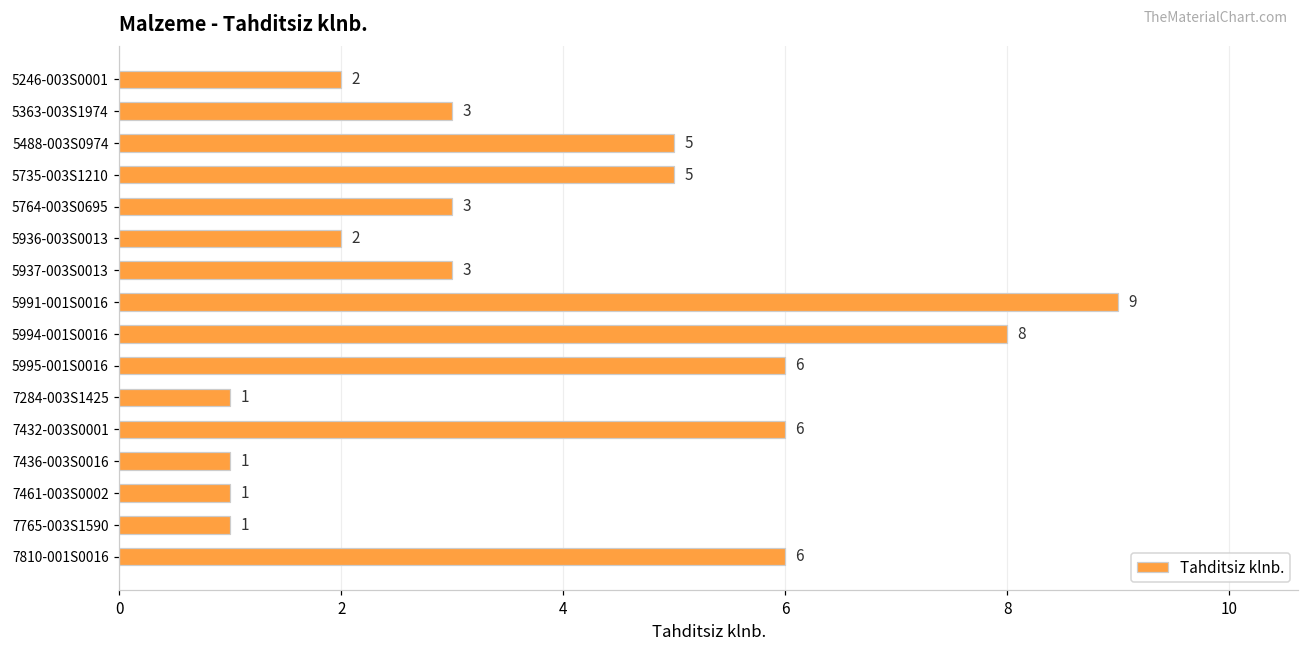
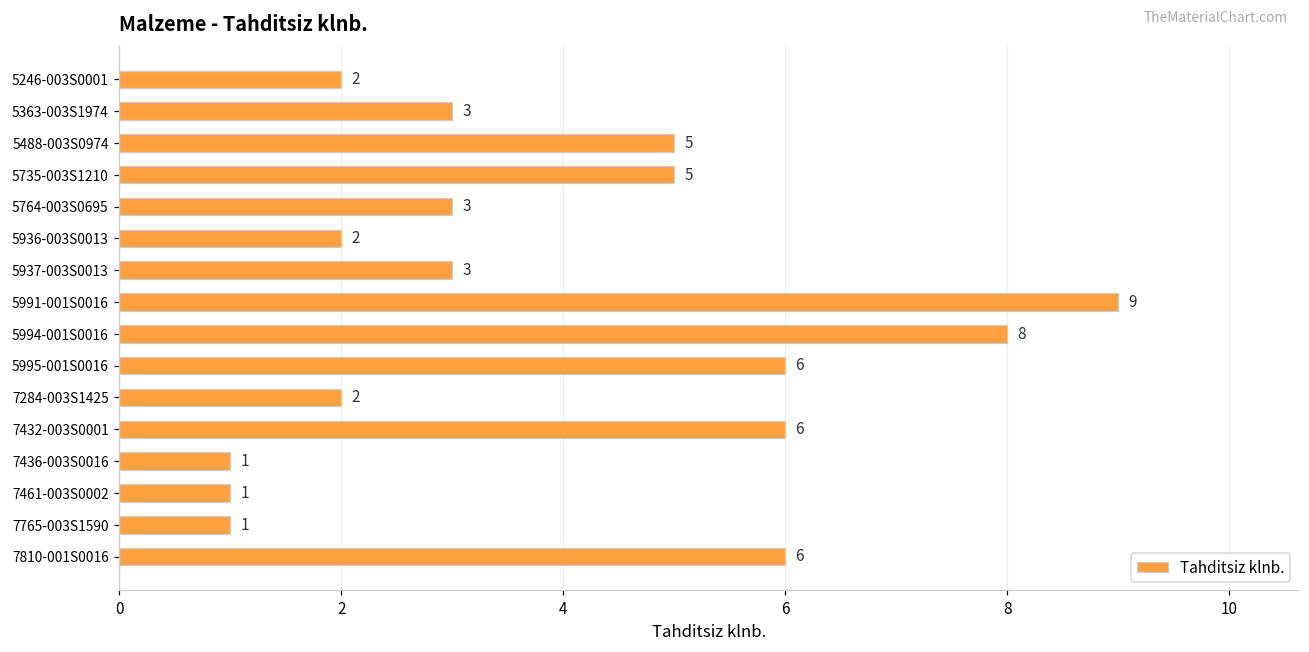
7284-003S1425: 1 -> 2
